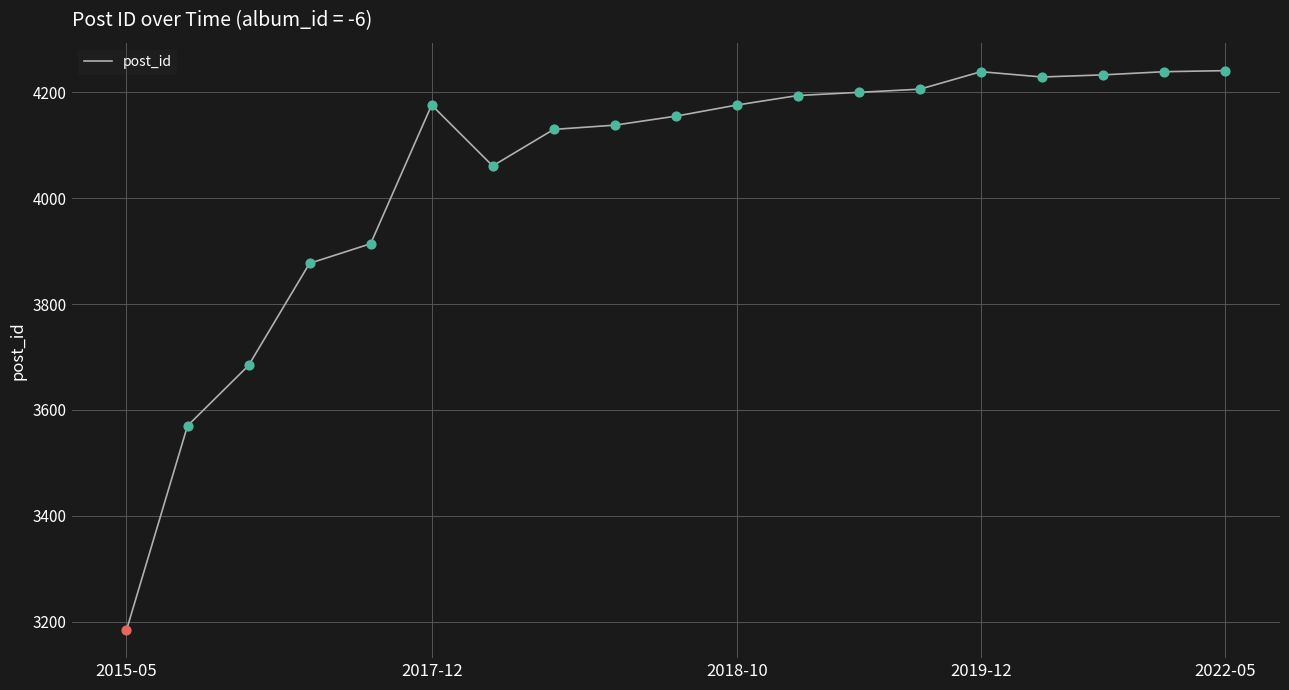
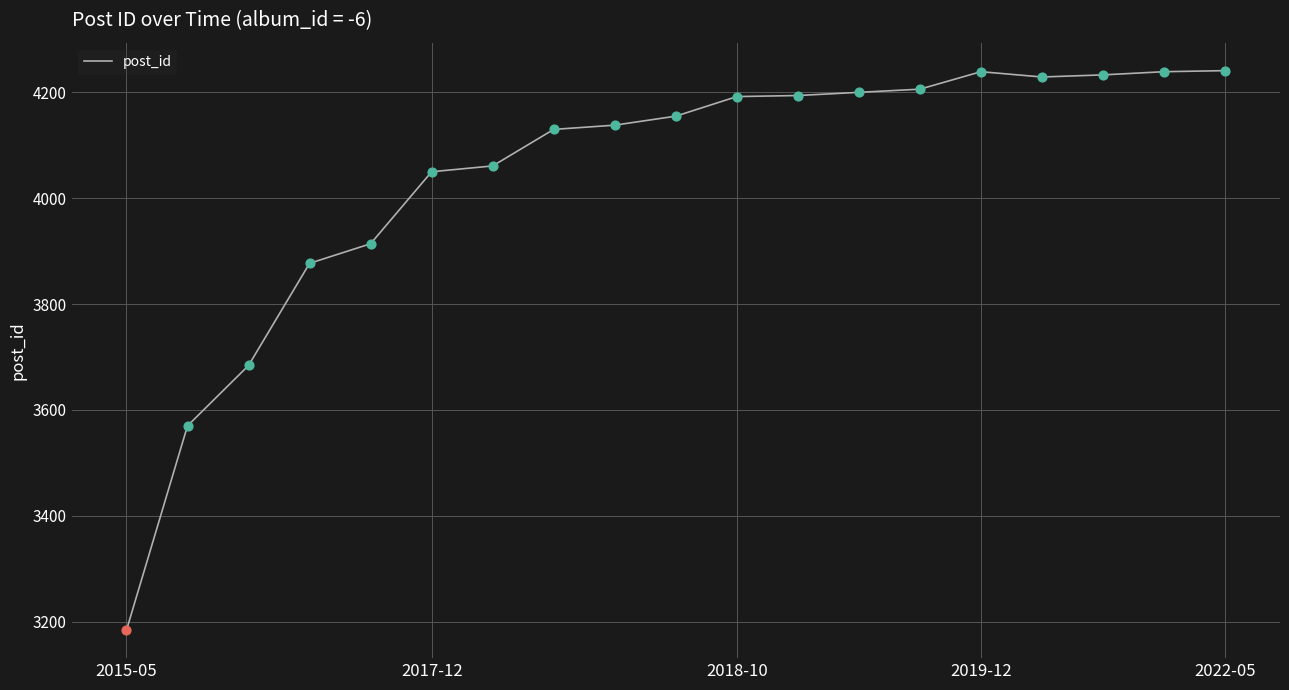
post_id, 2017-12: 4180 -> 4050
post_id, 2018-10: 4180 -> 4190
